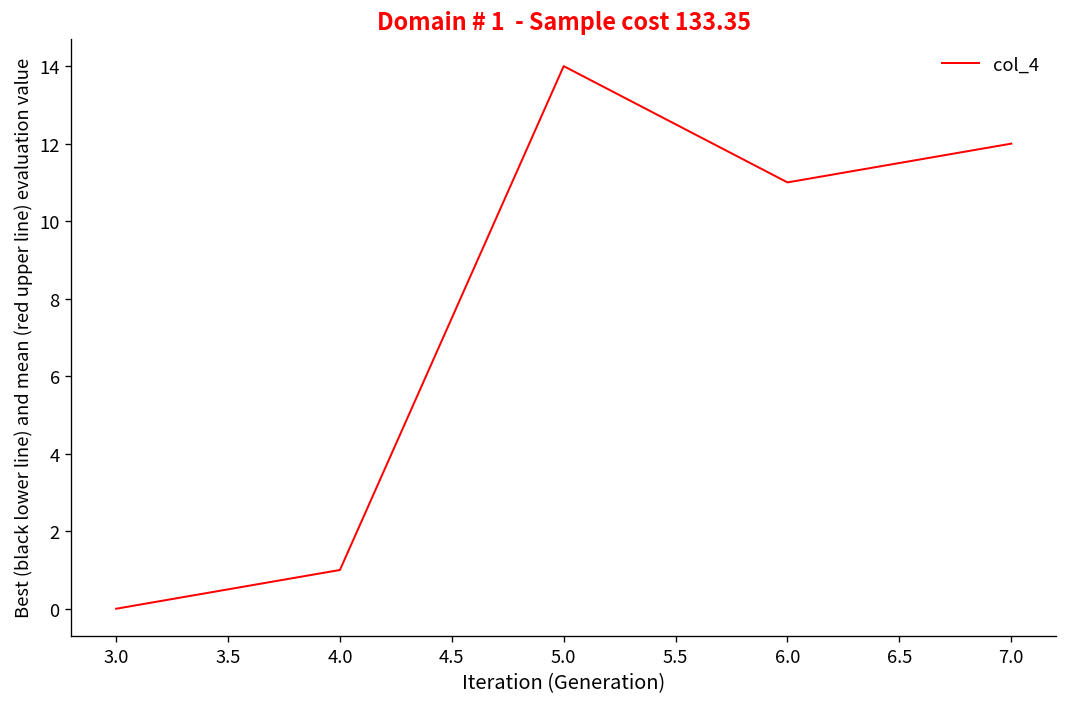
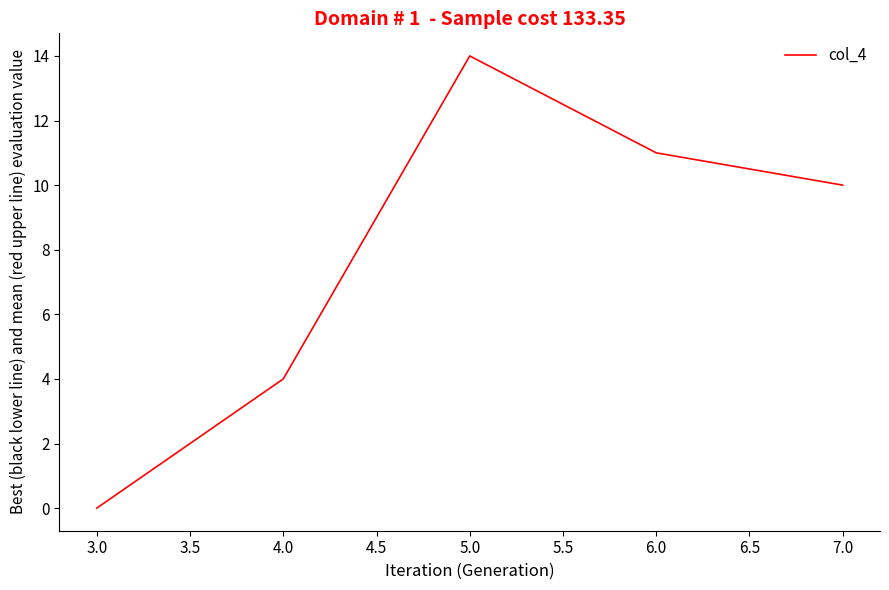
4.0: 1 -> 4
7.0: 12 -> 10
